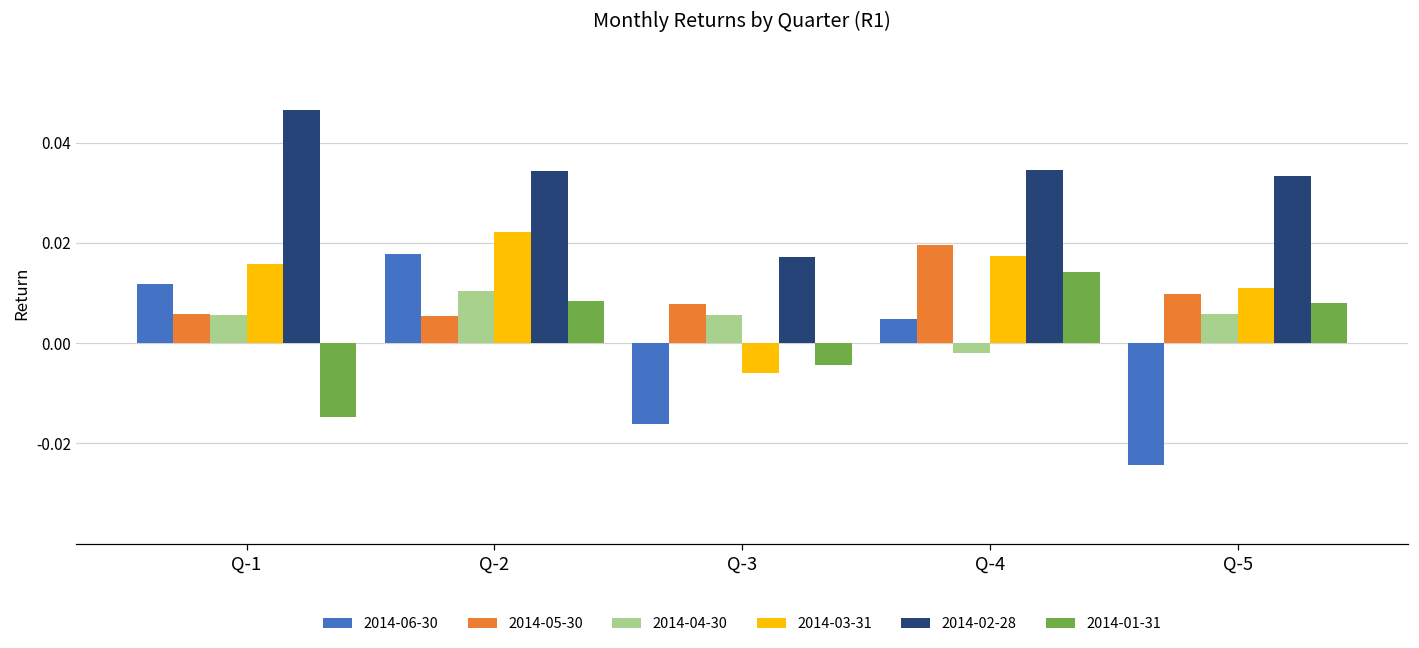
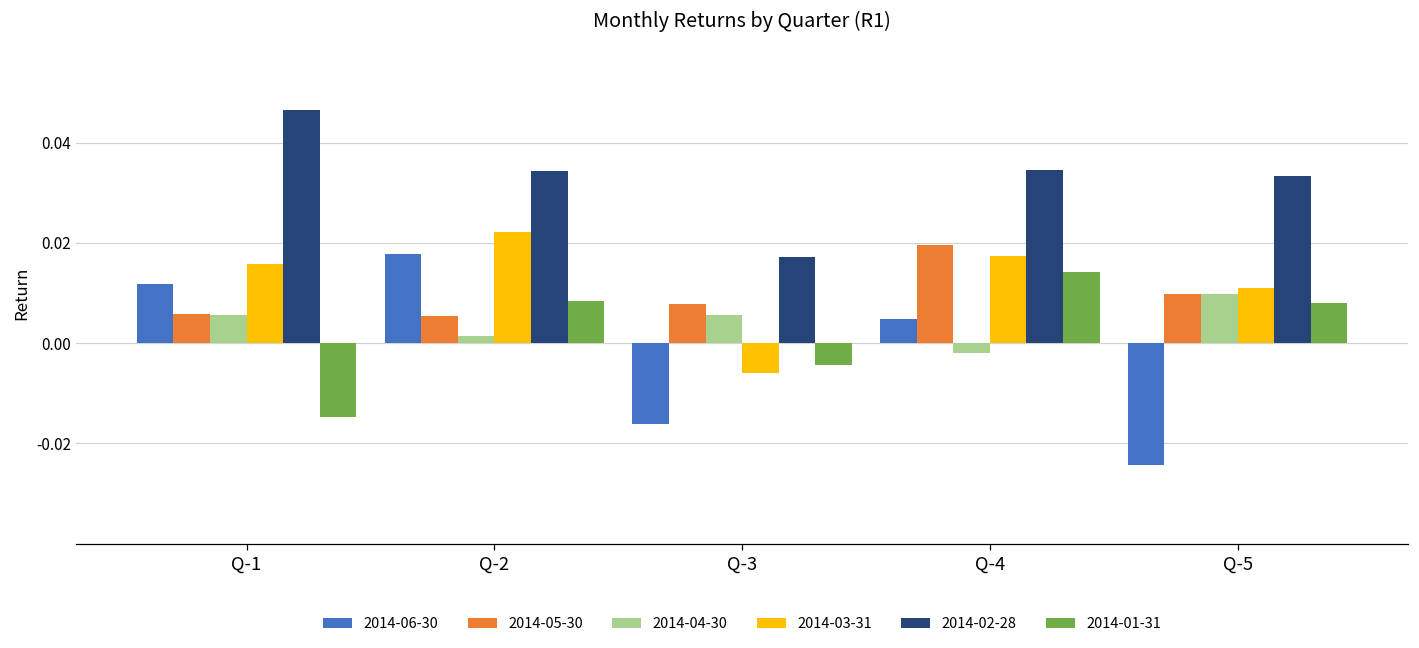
2014-04-30, Q-2: 0.010 -> 0.001
2014-04-30, Q-5: 0.006 -> 0.010
